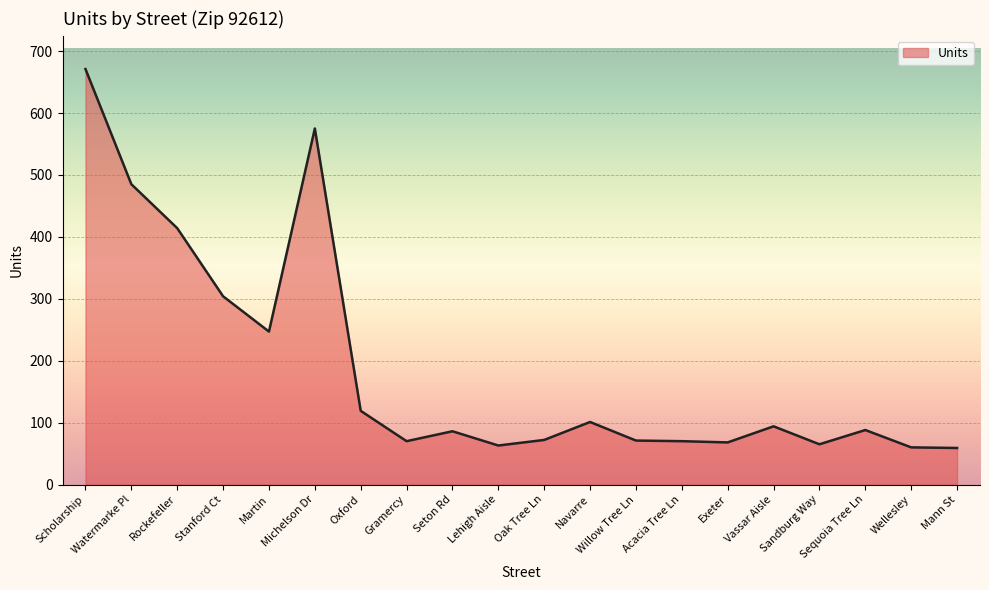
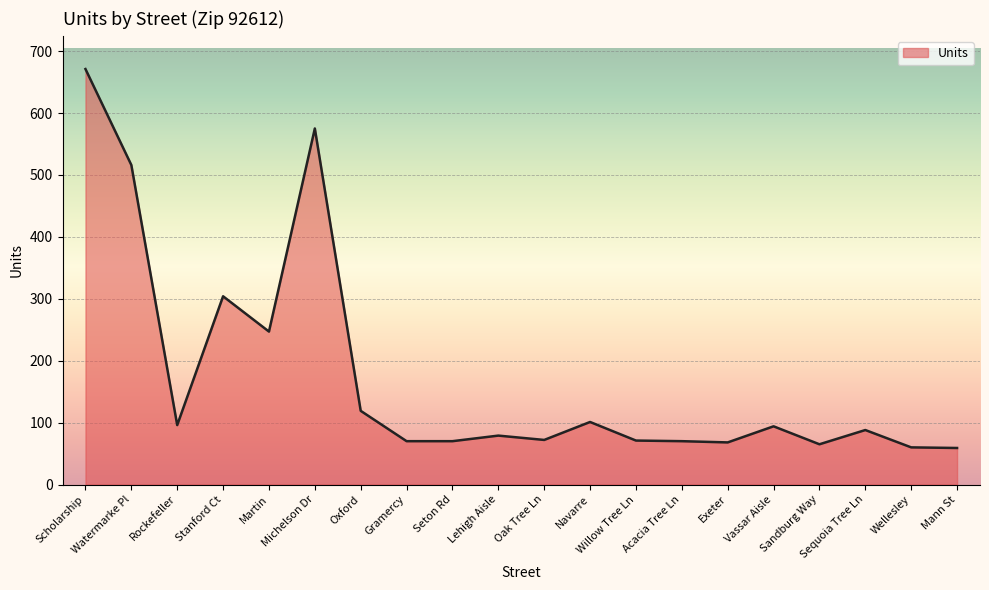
Watermarke Pl: 490 -> 520
Rockefeller: 410 -> 100
Seton Rd: 90 -> 70
Lehigh Aisle: 60 -> 80
